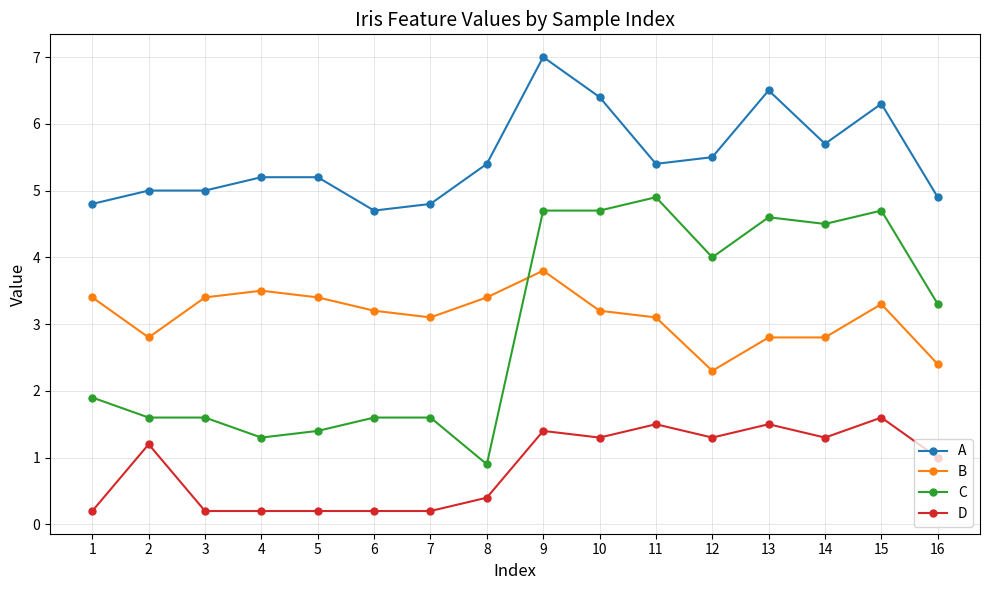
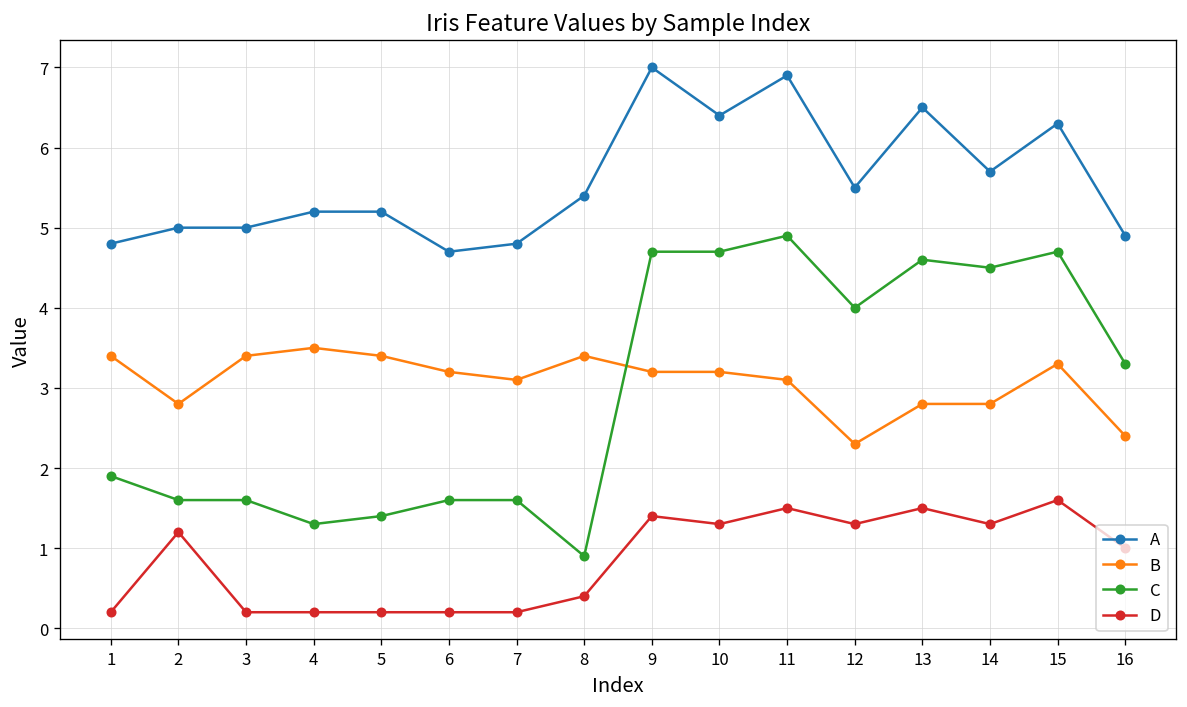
B, 9: 3.8 -> 3.2
A, 11: 5.4 -> 6.9
